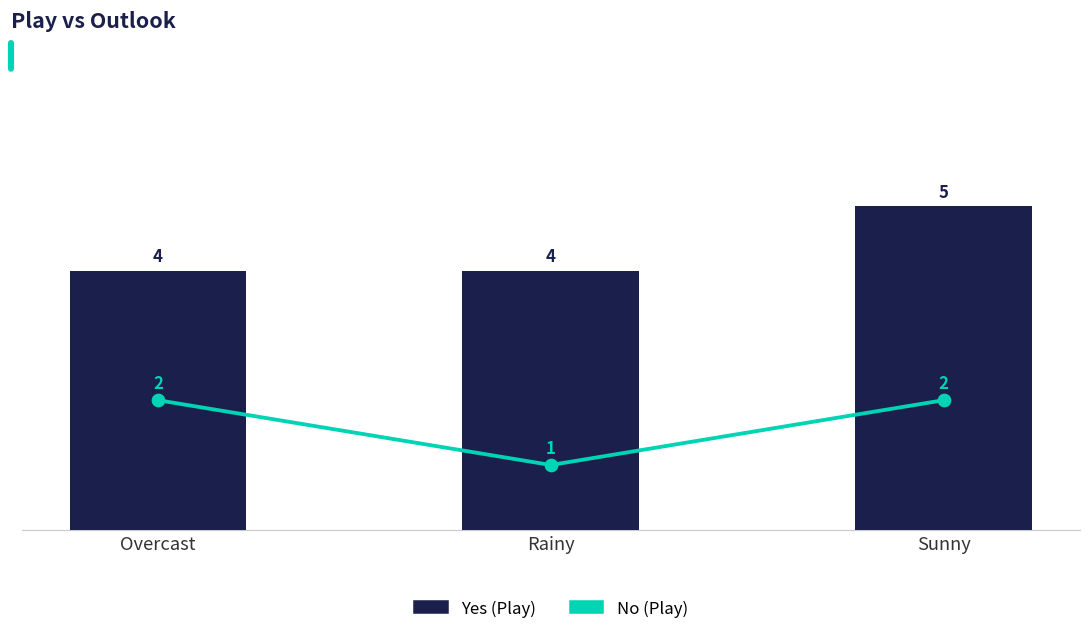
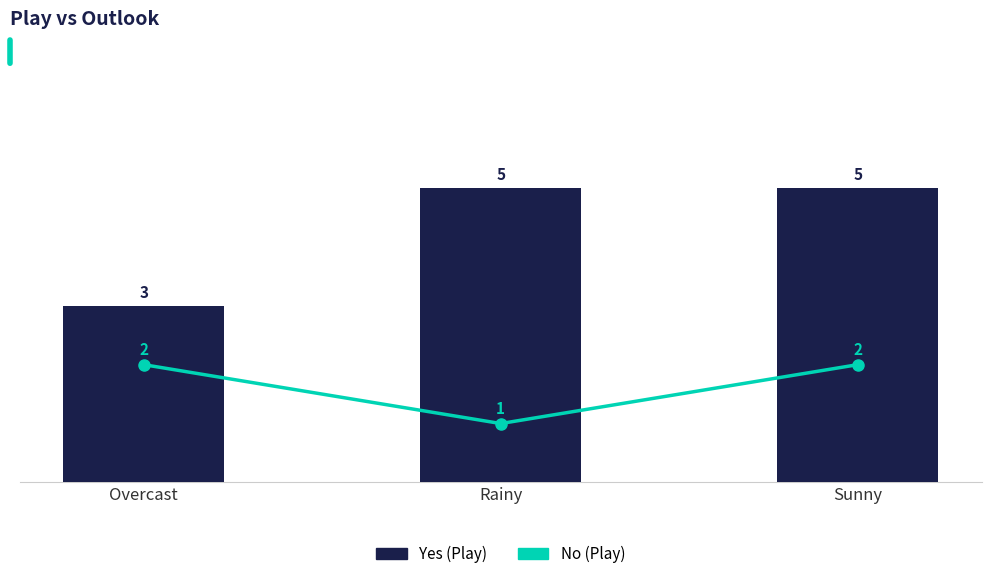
Yes (Play), Overcast: 4 -> 3
Yes (Play), Rainy: 4 -> 5
